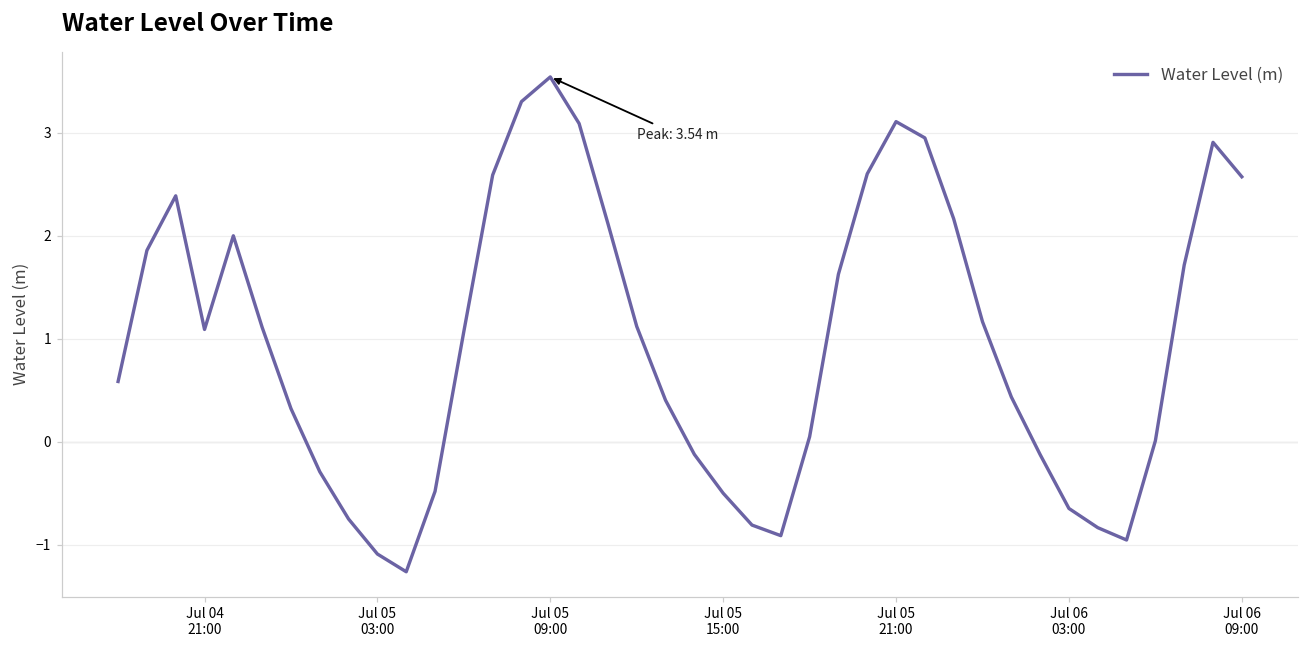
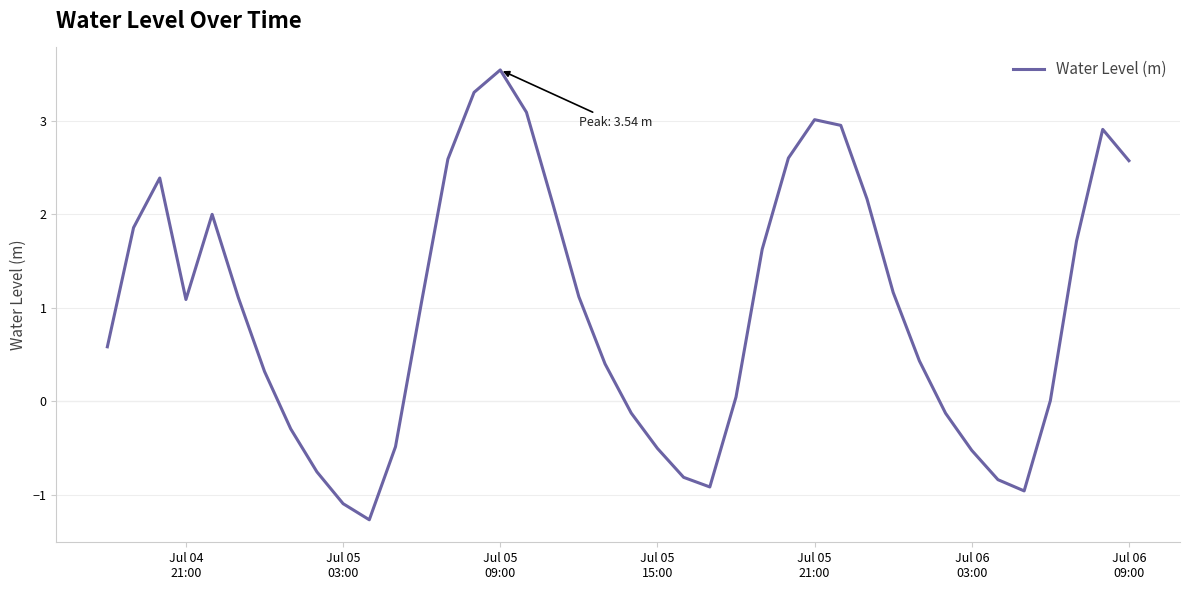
Jul 05 21:00: 3.1 -> 3.0
Jul 06 03:00: -0.6 -> -0.5
